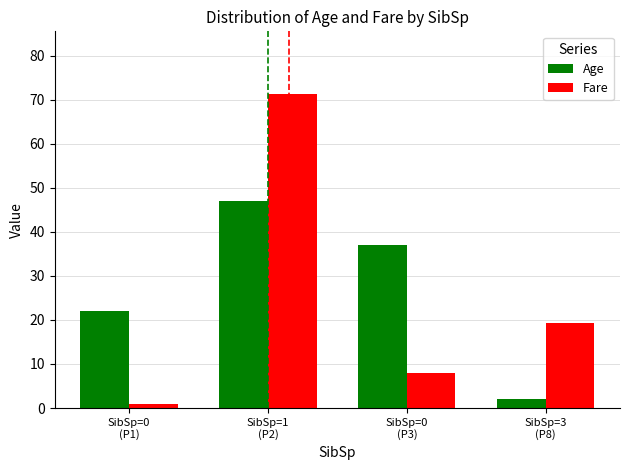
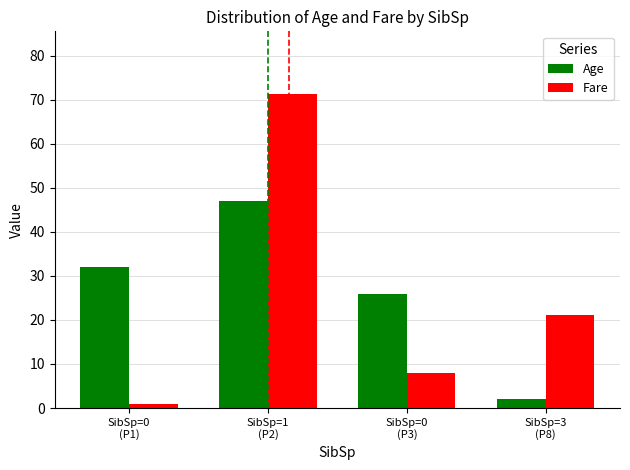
Age, SibSp=0 (P1): 22 -> 32
Age, SibSp=0 (P3): 37 -> 26
Fare, SibSp=3 (P8): 19 -> 21
